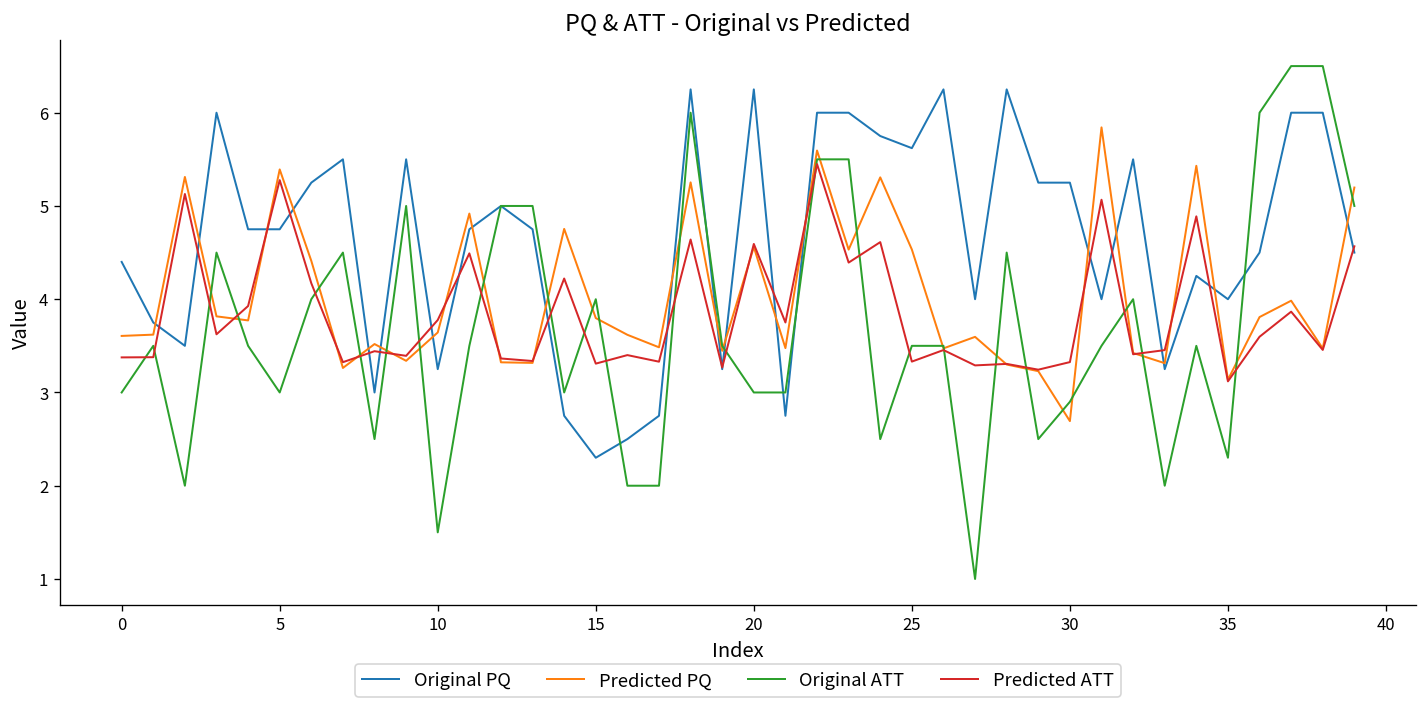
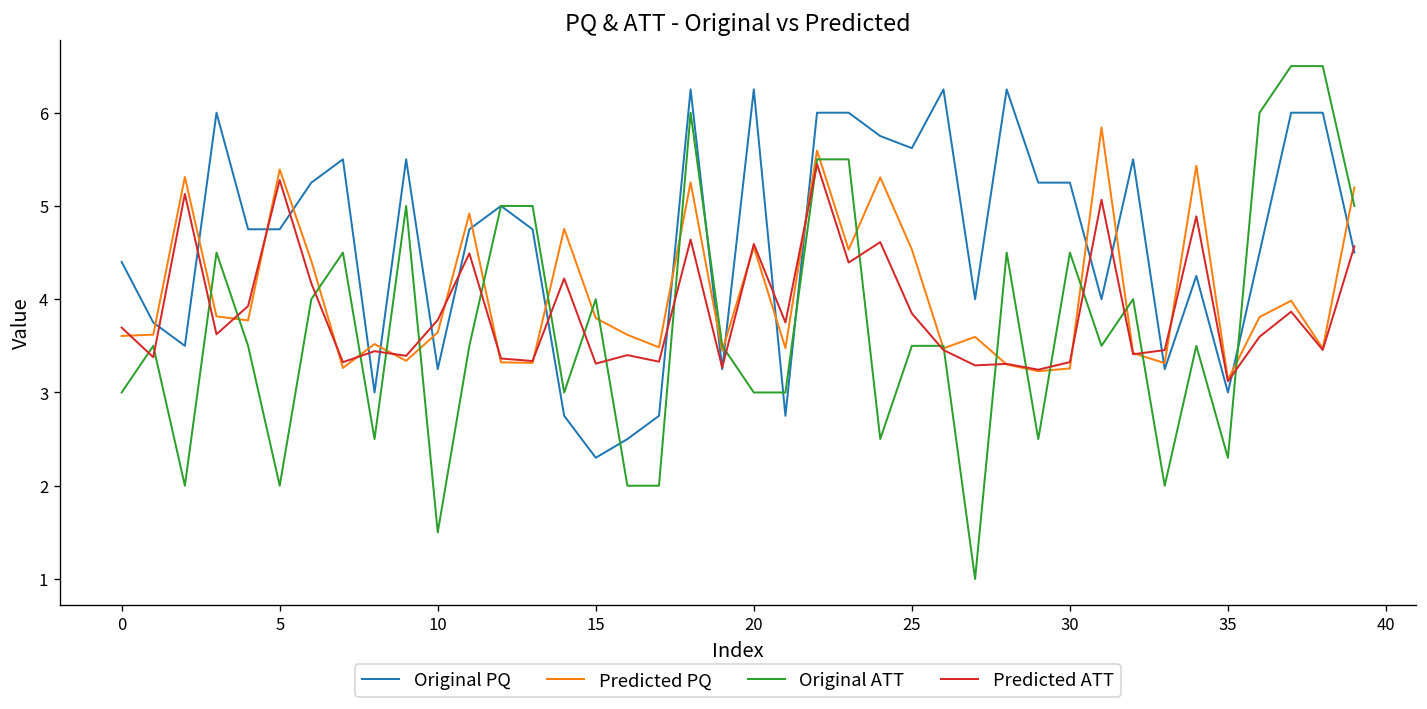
Predicted ATT, 0: 3.4 -> 3.7
Original ATT, 5: 3 -> 2
Predicted ATT, 25: 3.3 -> 3.8
Predicted PQ, 30: 2.7 -> 3.3
Original ATT, 30: 2.9 -> 4.5
Original PQ, 35: 4 -> 3
